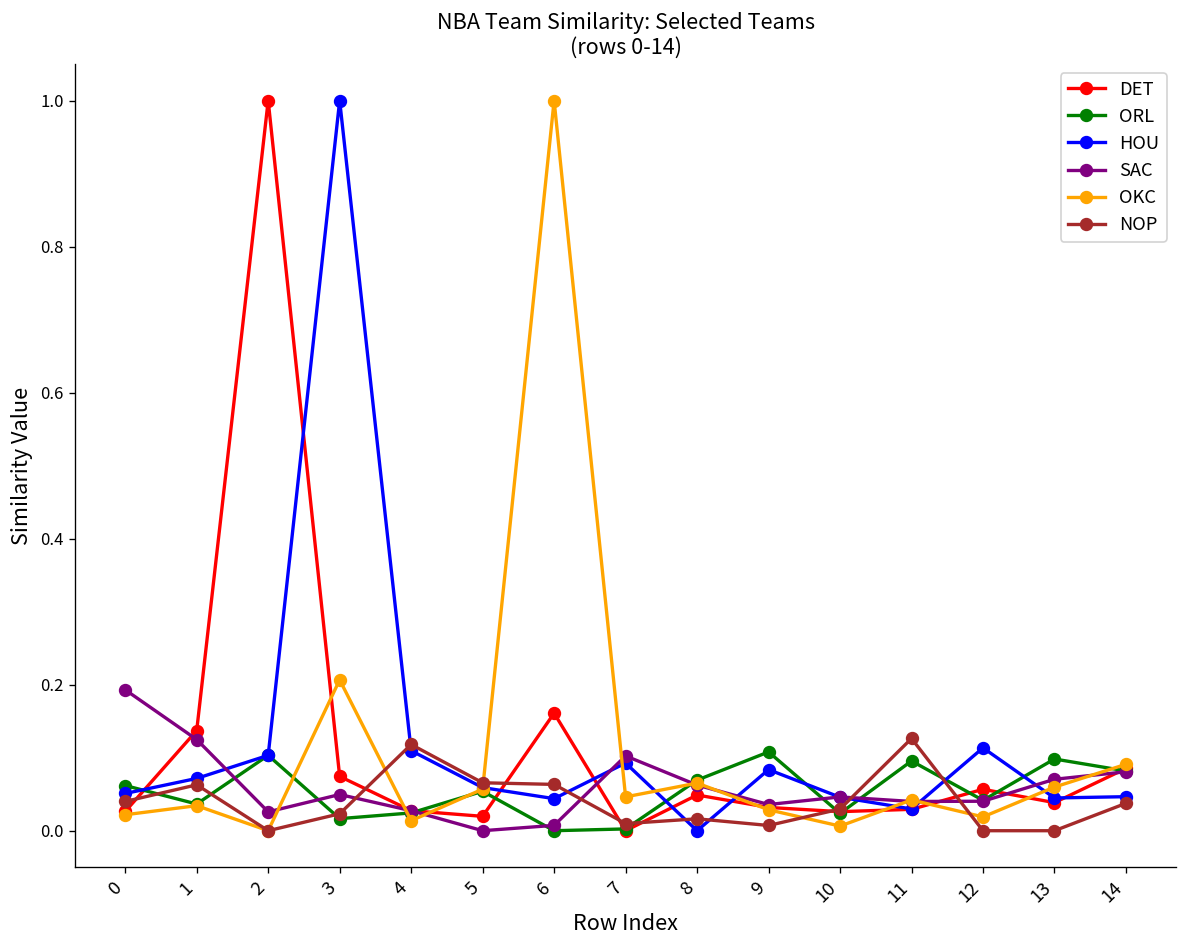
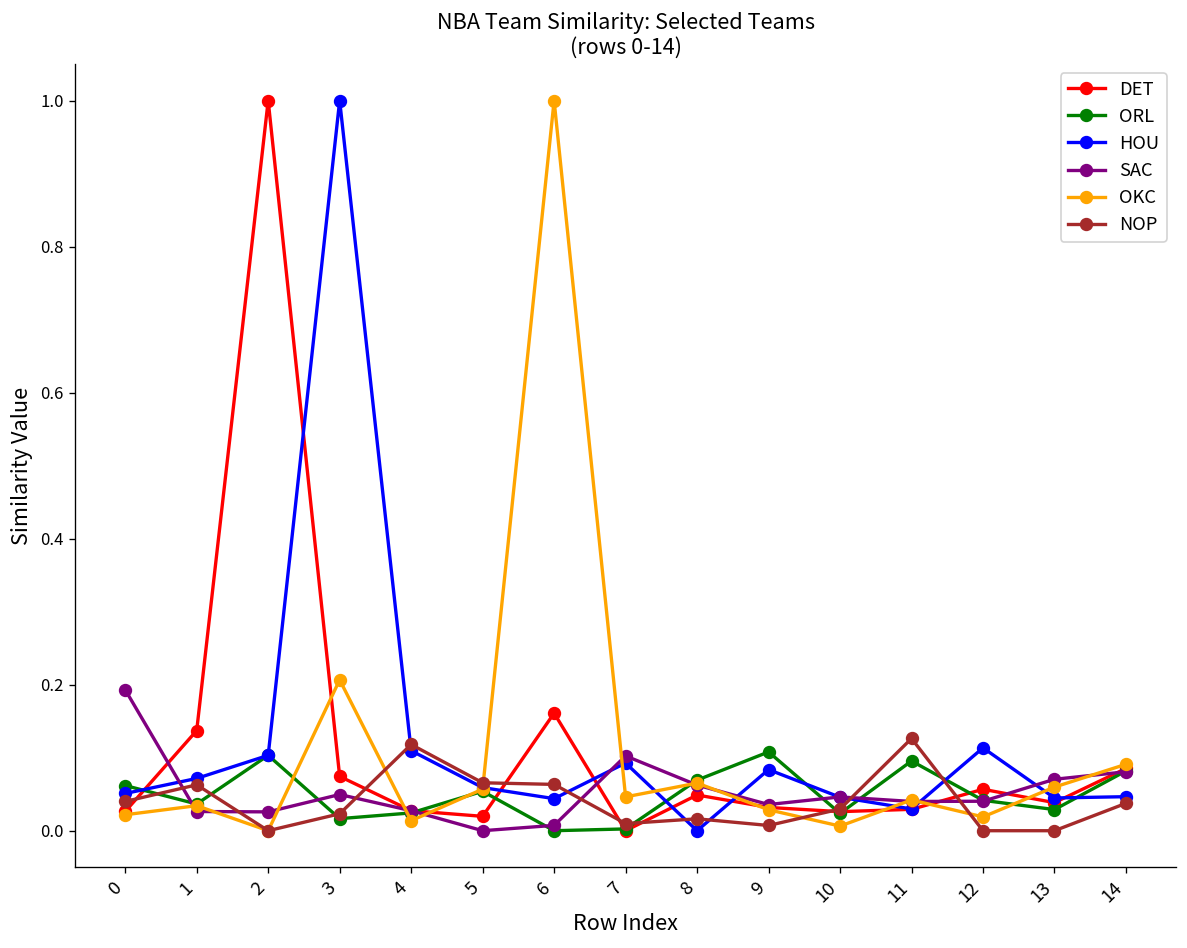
SAC, 1: 0.12 -> 0.03
ORL, 13: 0.10 -> 0.03
